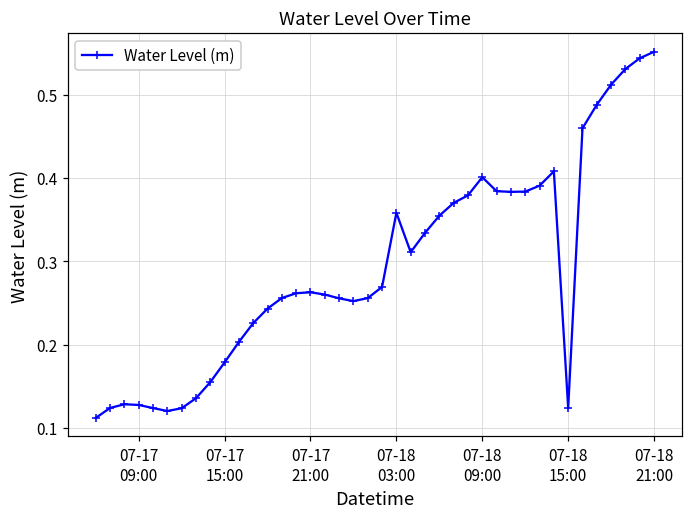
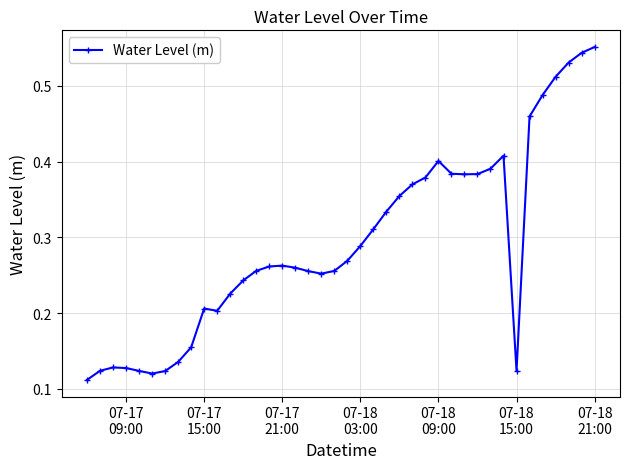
07-17 15:00: 0.18 -> 0.21
07-18 03:00: 0.36 -> 0.29
